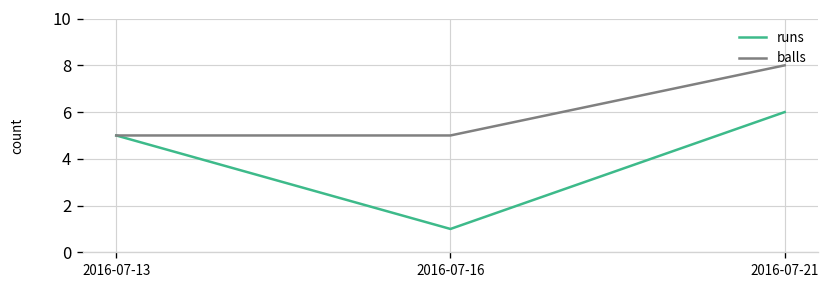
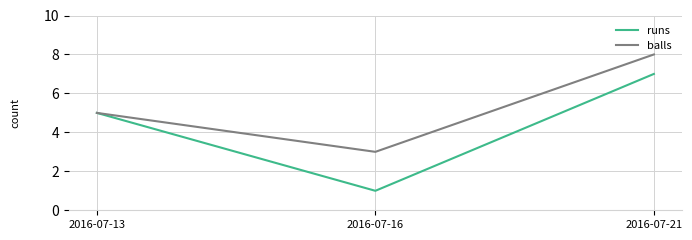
balls, 2016-07-16: 5 -> 3
runs, 2016-07-21: 6 -> 7
